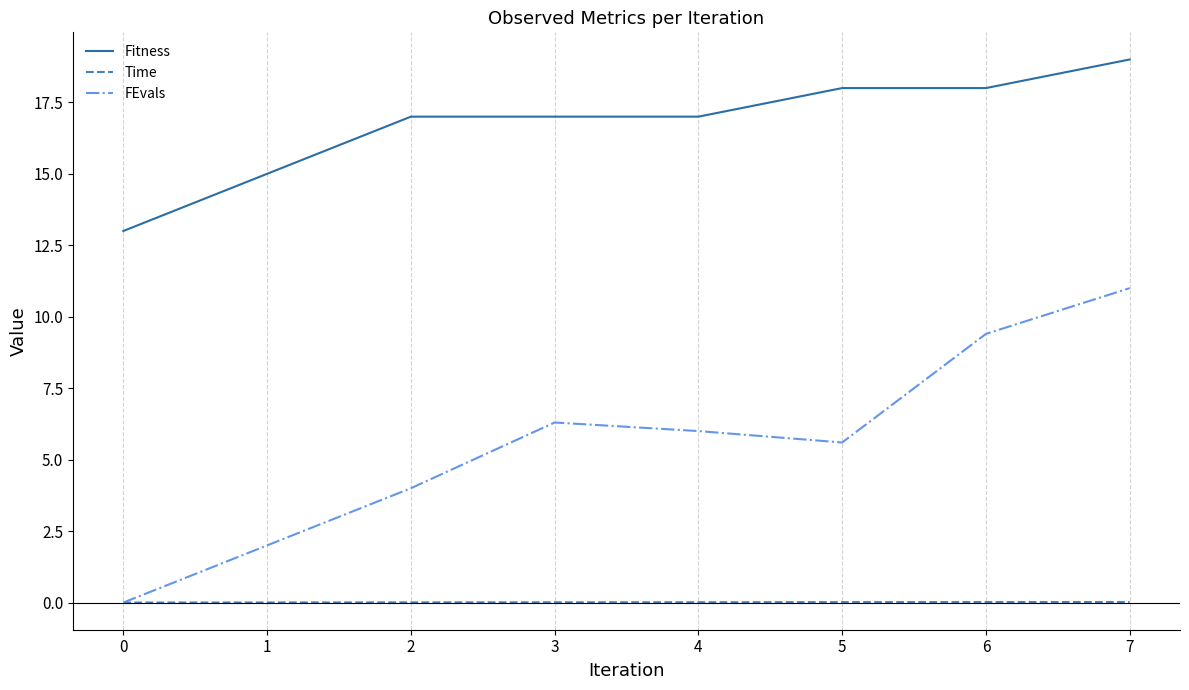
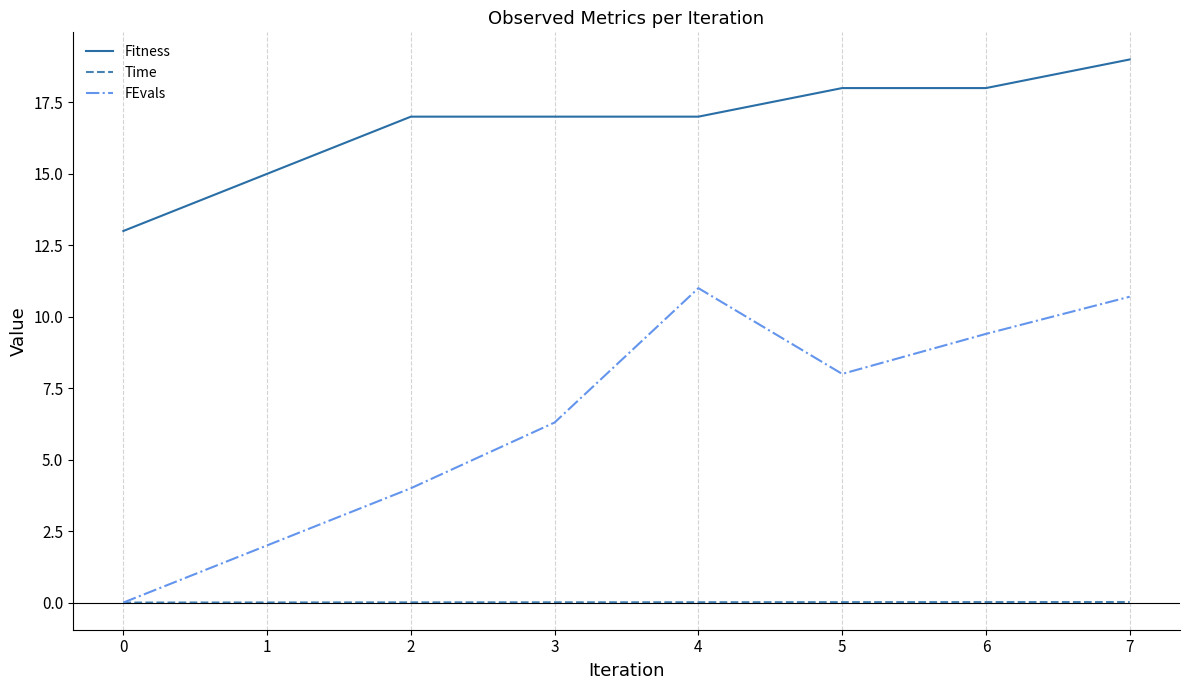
FEvals, 4: 6 -> 11
FEvals, 5: 5.6 -> 8.0
FEvals, 7: 11.0 -> 10.7
